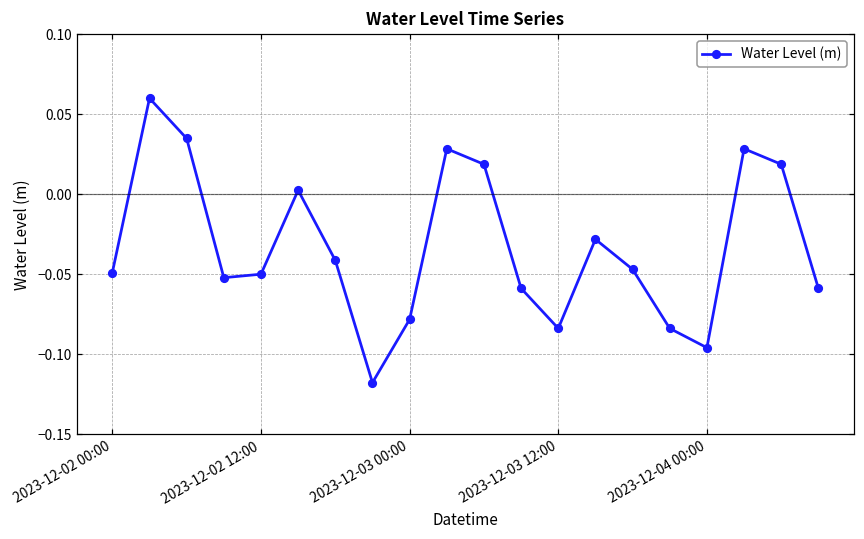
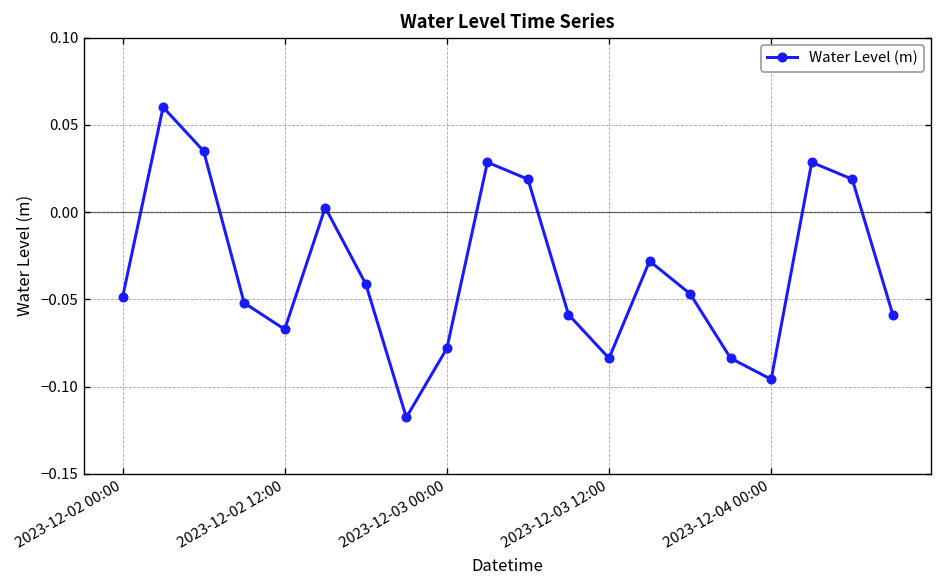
2023-12-02 12:00: -0.050 -> -0.067
